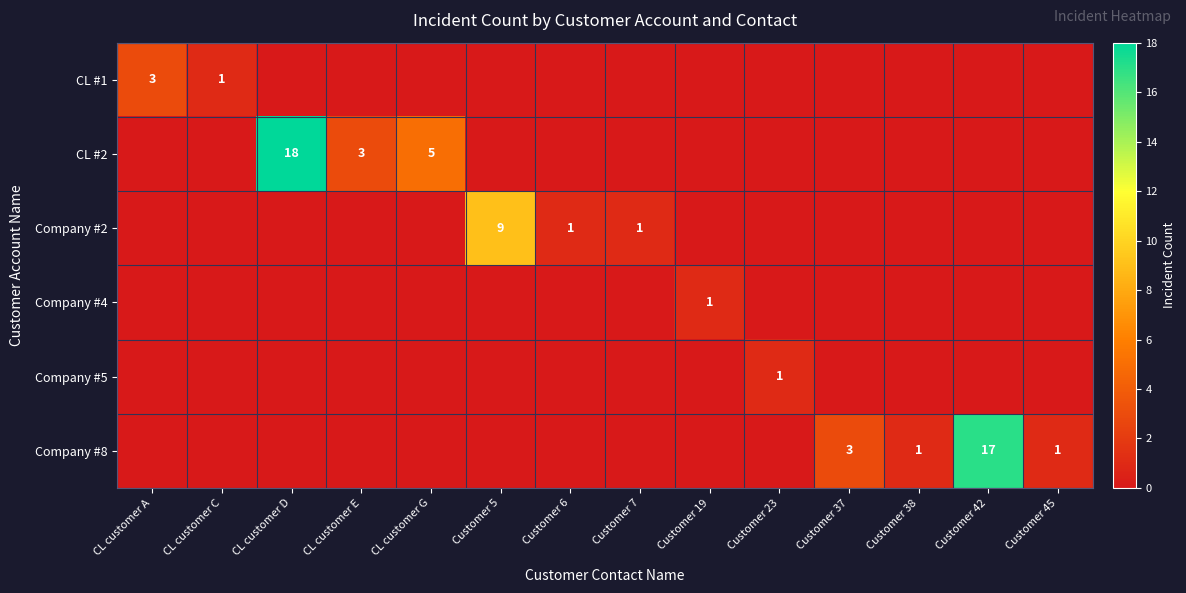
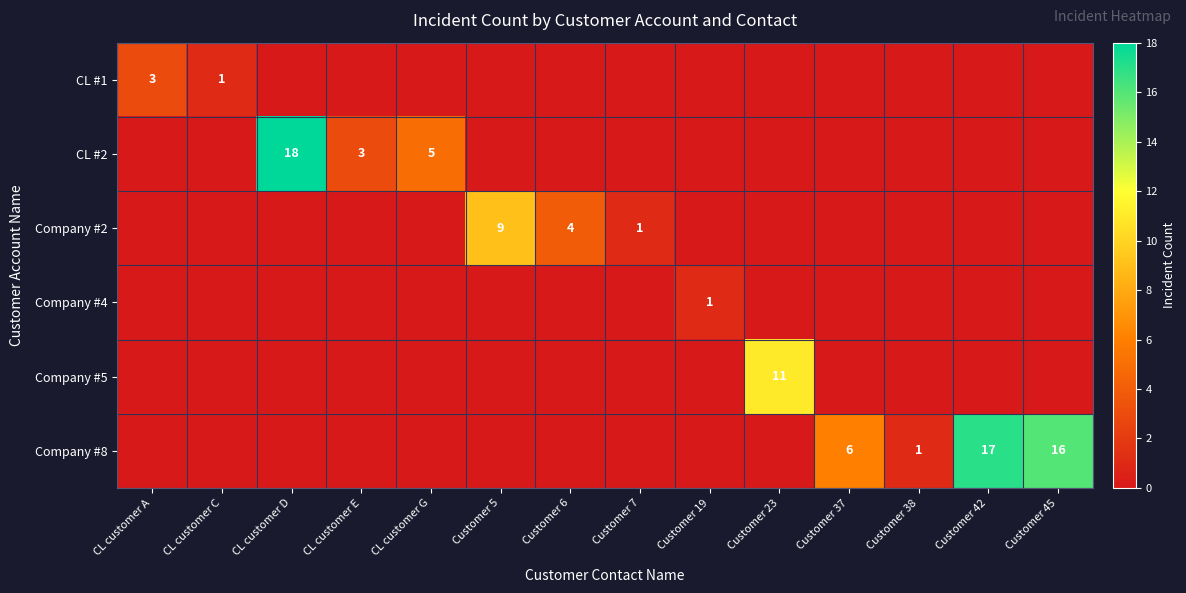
Company #2, Customer 6: 1 -> 4
Company #5, Customer 23: 1 -> 11
Company #8, Customer 37: 3 -> 6
Company #8, Customer 45: 1 -> 16
